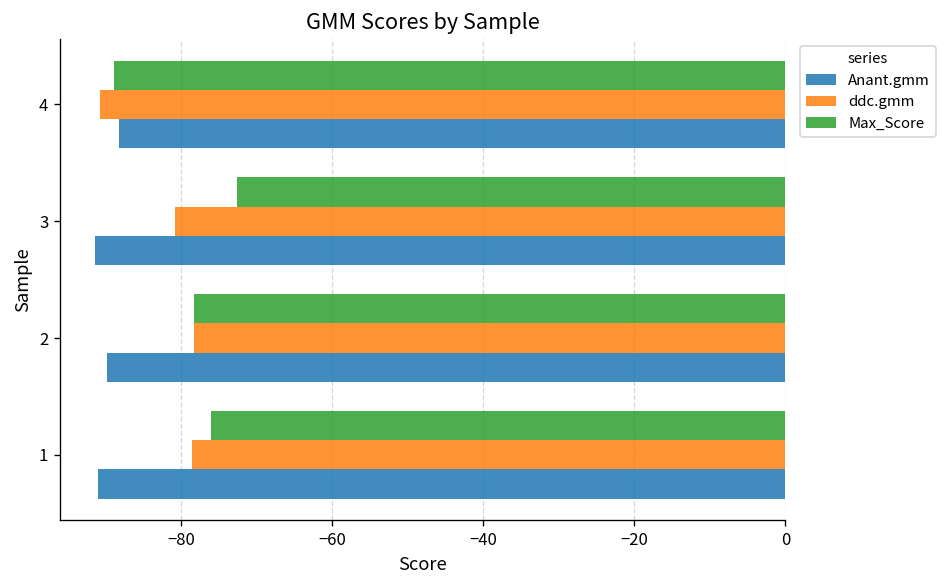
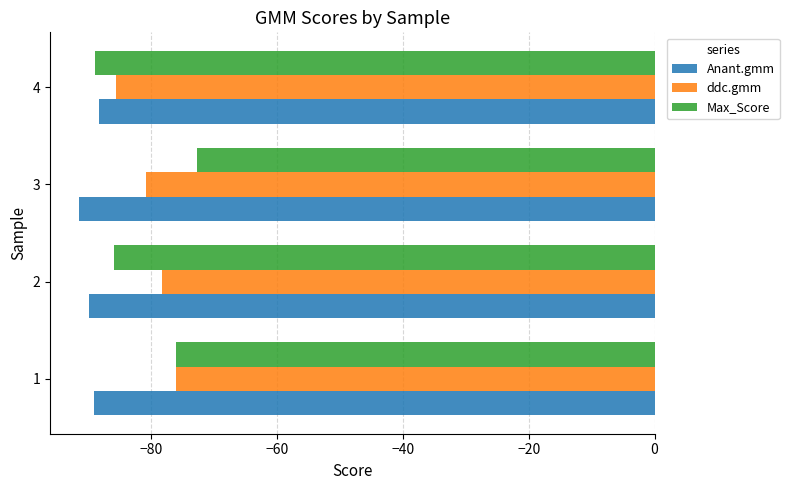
ddc.gmm, 4: -91 -> -86
Max_Score, 2: -78 -> -86
ddc.gmm, 1: -79 -> -76
Anant.gmm, 1: -91 -> -89
